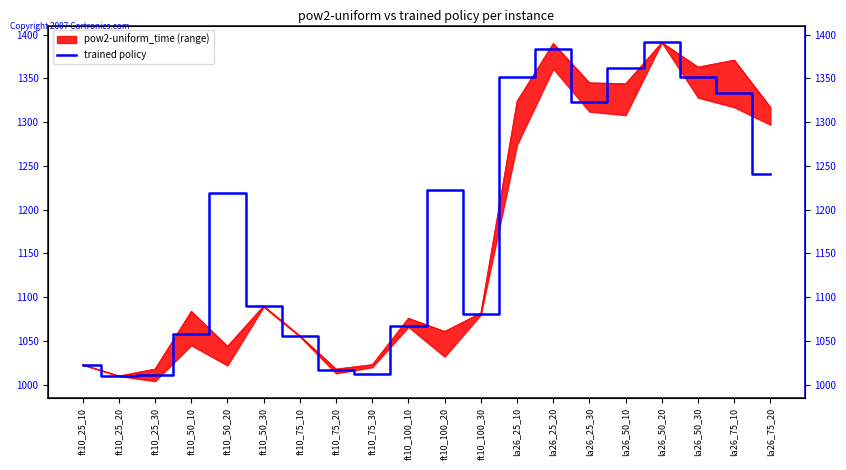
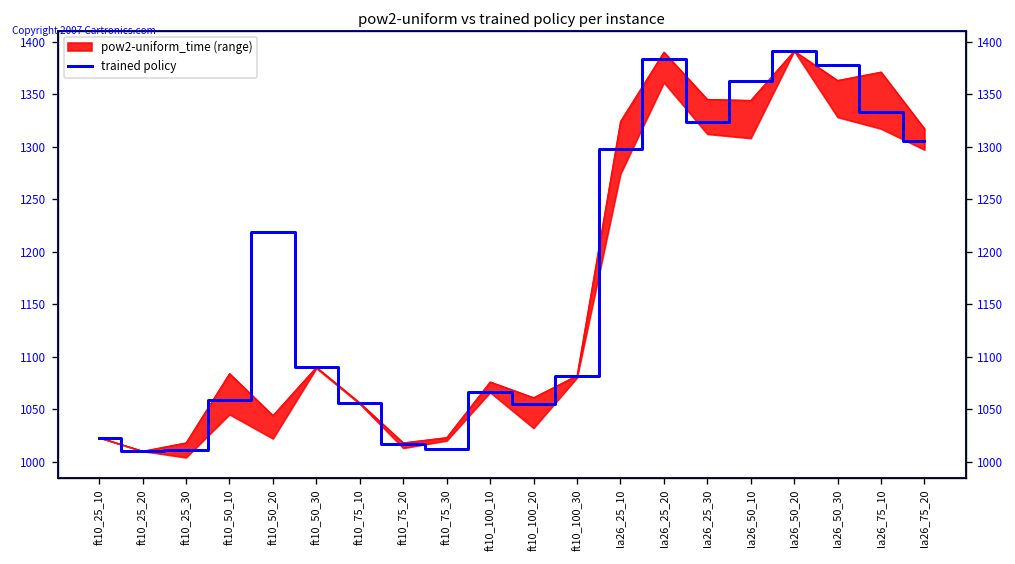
trained policy, ft10_100_20: 1220 -> 1060
trained policy, la26_25_10: 1350 -> 1300
trained policy, la26_50_30: 1350 -> 1380
trained policy, la26_75_20: 1240 -> 1310
